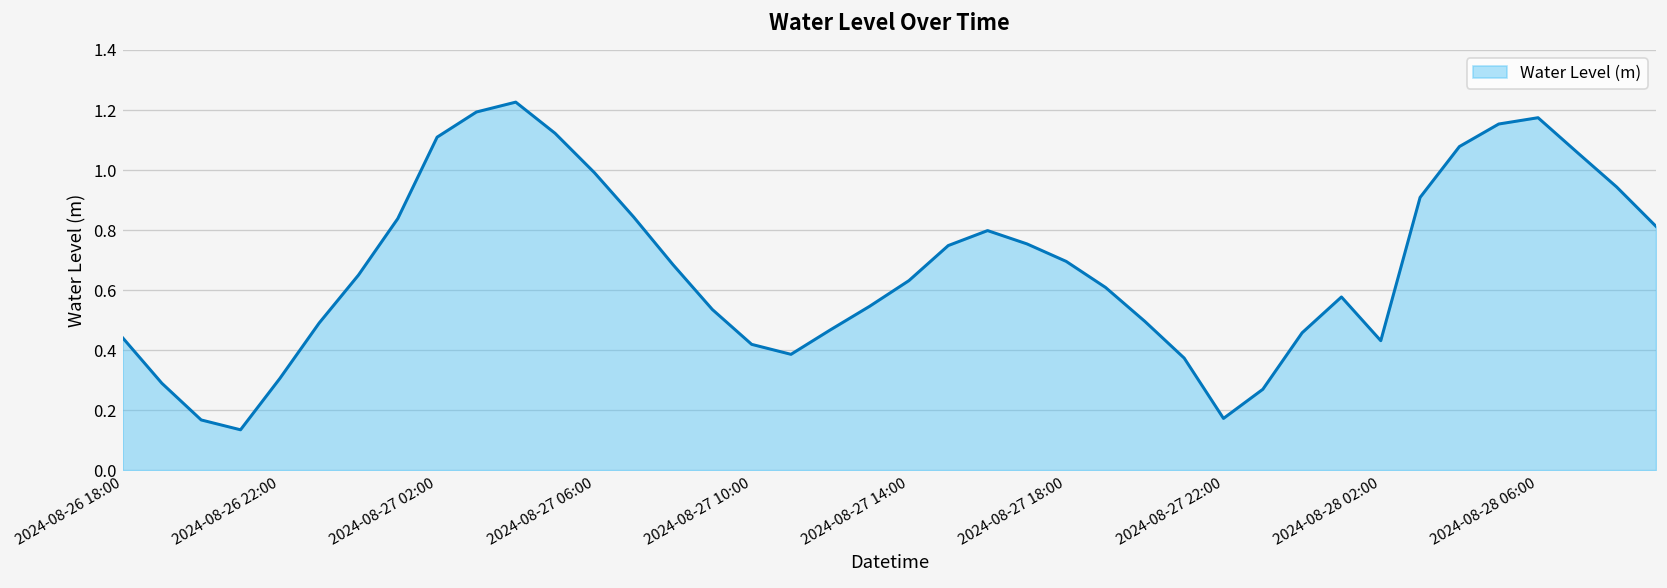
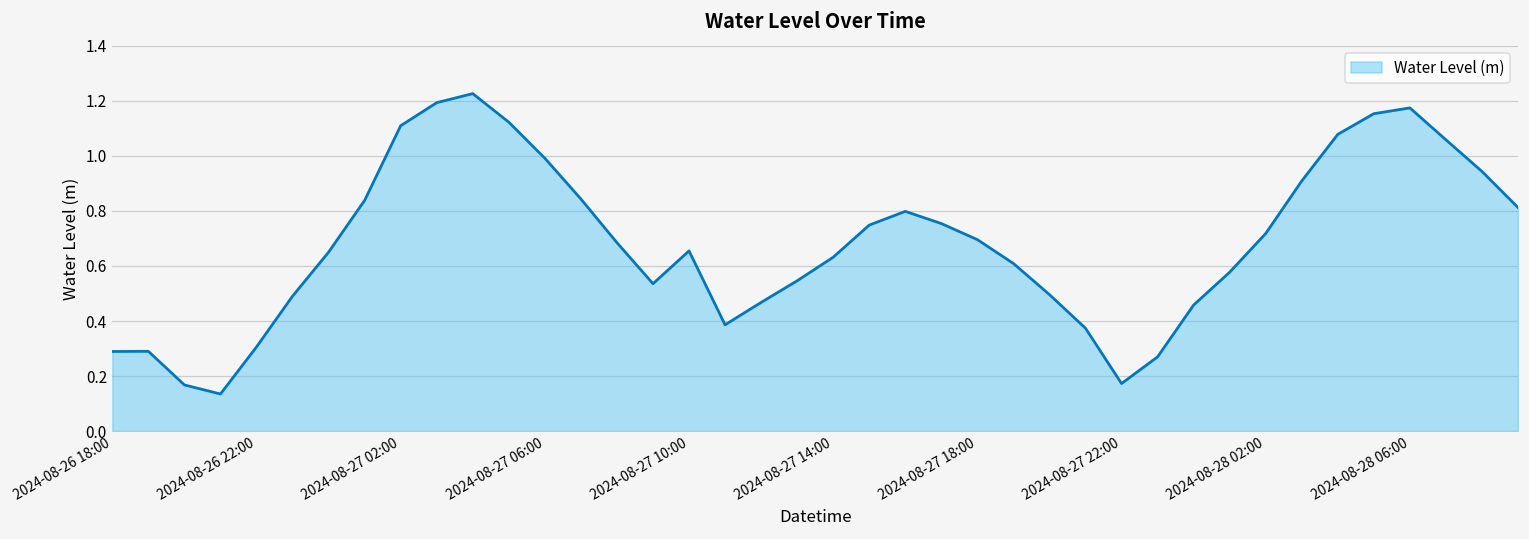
2024-08-26 18:00: 0.44 -> 0.29
2024-08-27 10:00: 0.42 -> 0.65
2024-08-28 02:00: 0.43 -> 0.72
